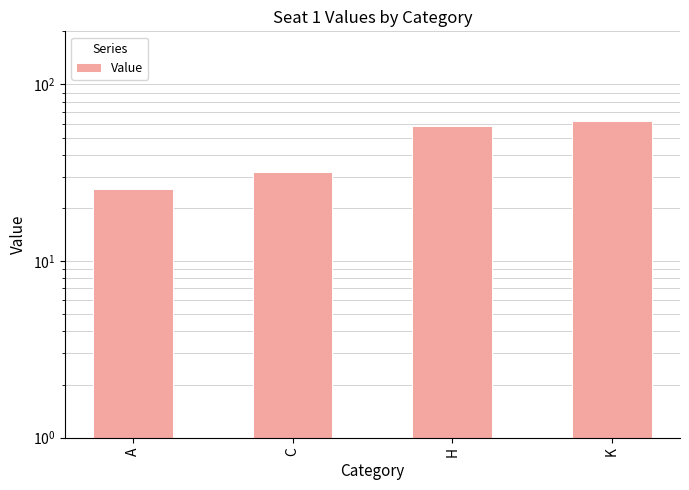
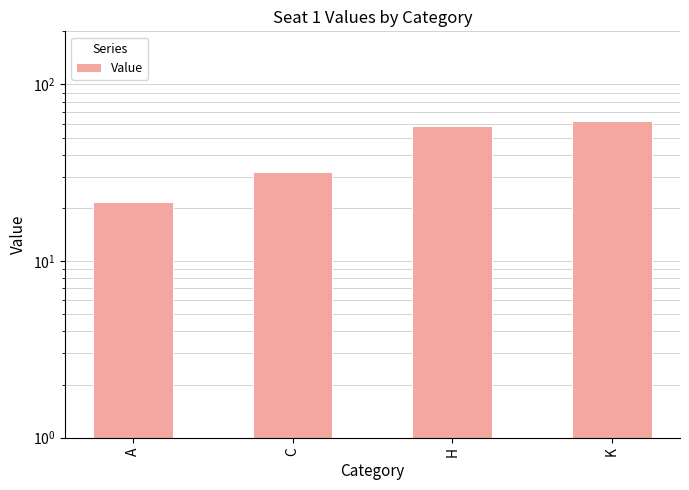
A: 26 -> 22
